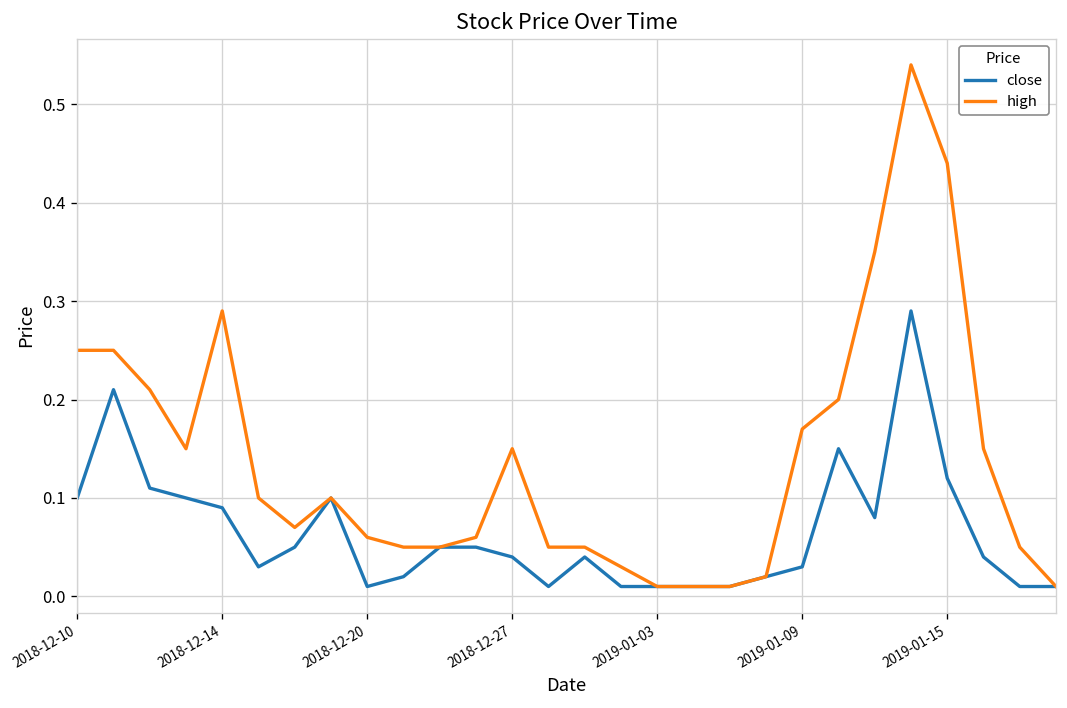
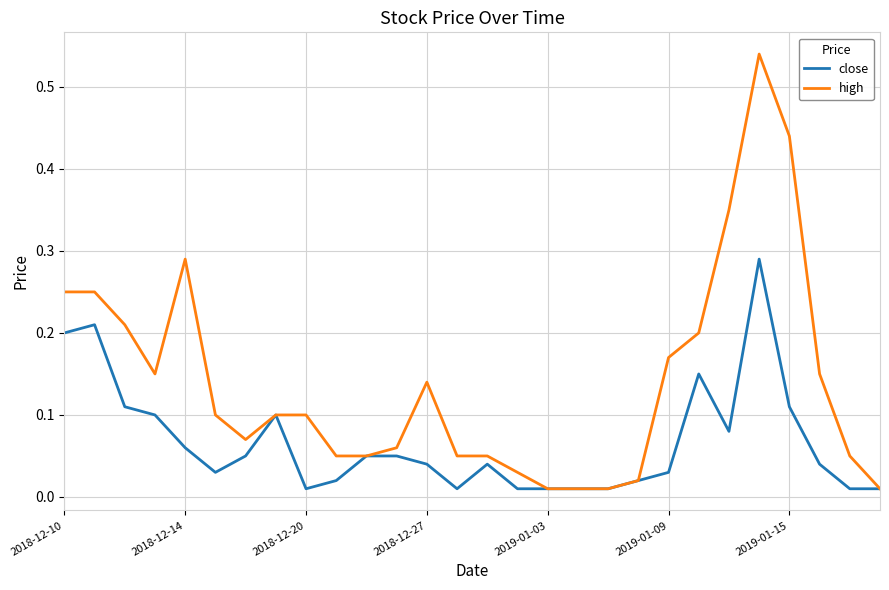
close, 2018-12-10: 0.1 -> 0.2
close, 2018-12-14: 0.09 -> 0.06
high, 2018-12-20: 0.06 -> 0.10
high, 2018-12-27: 0.15 -> 0.14
close, 2019-01-15: 0.12 -> 0.11
